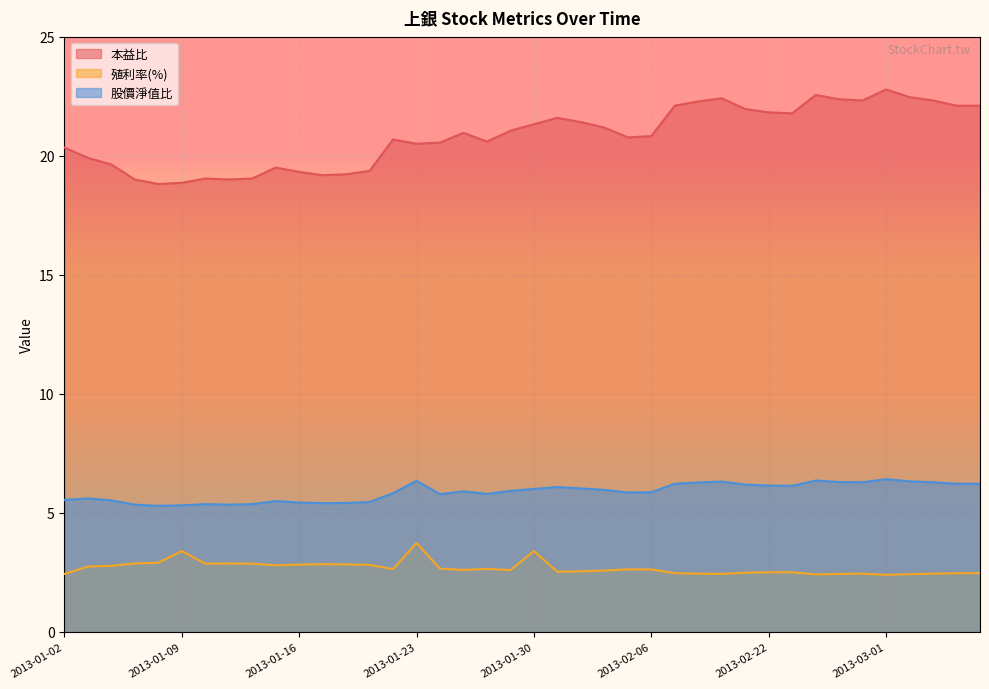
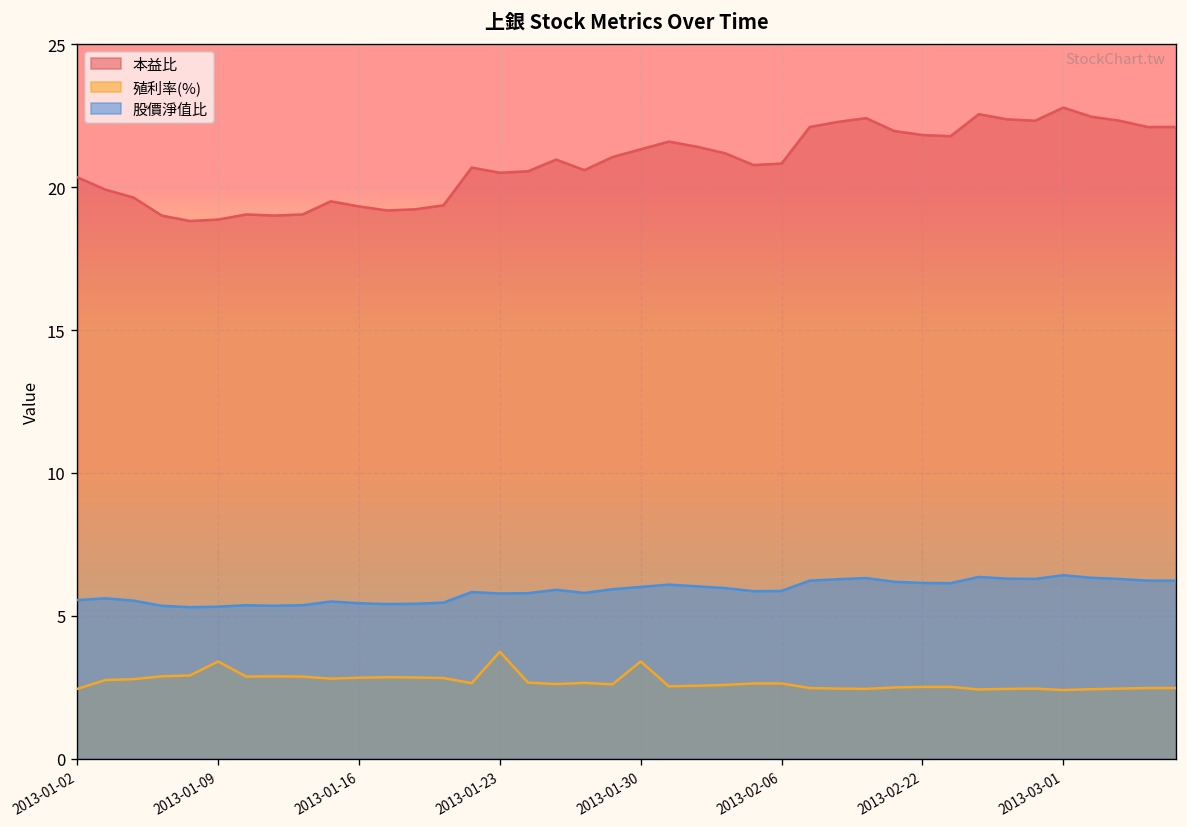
股價淨值比, 2013-01-23: 6.4 -> 5.8
